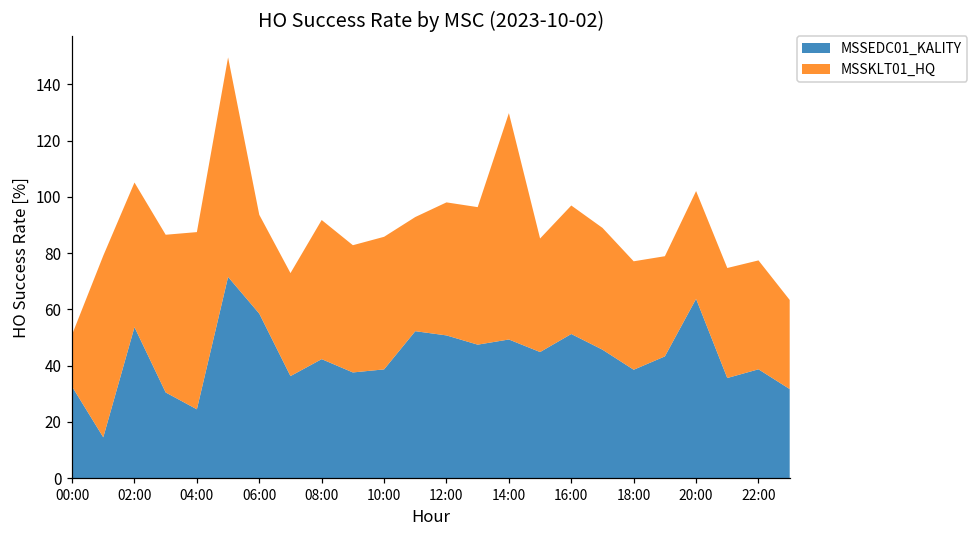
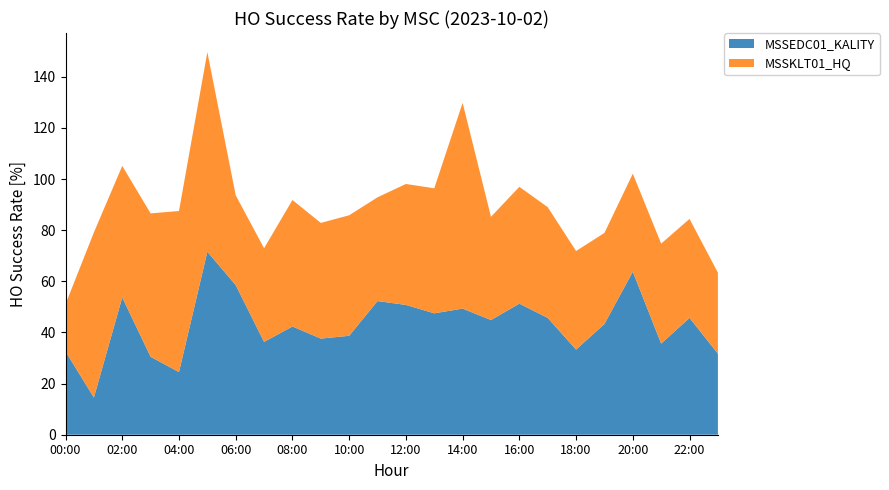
MSSEDC01_KALITY, 18:00: 39 -> 33
MSSEDC01_KALITY, 22:00: 39 -> 46
